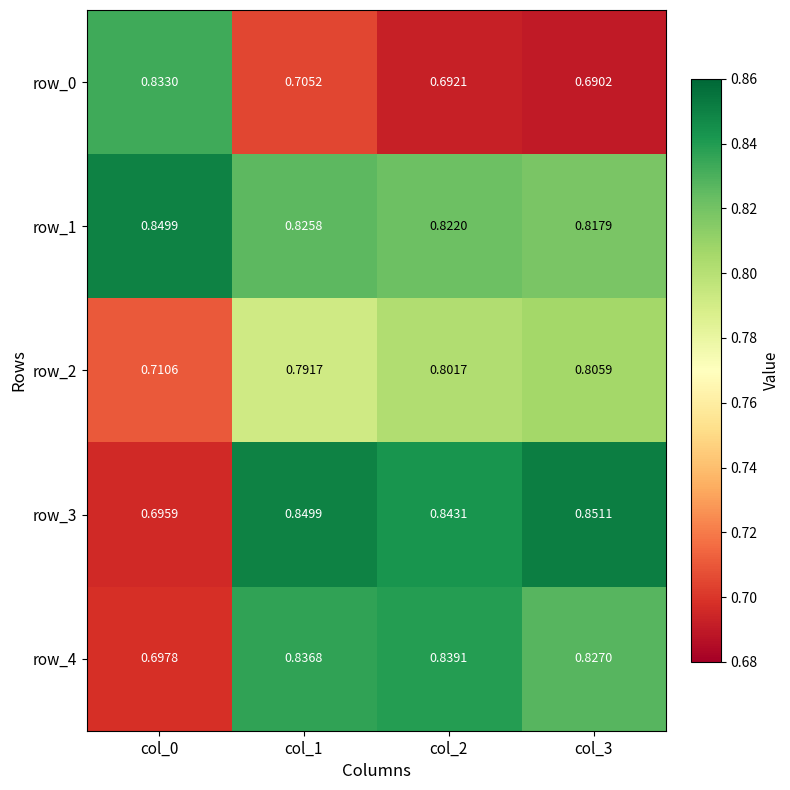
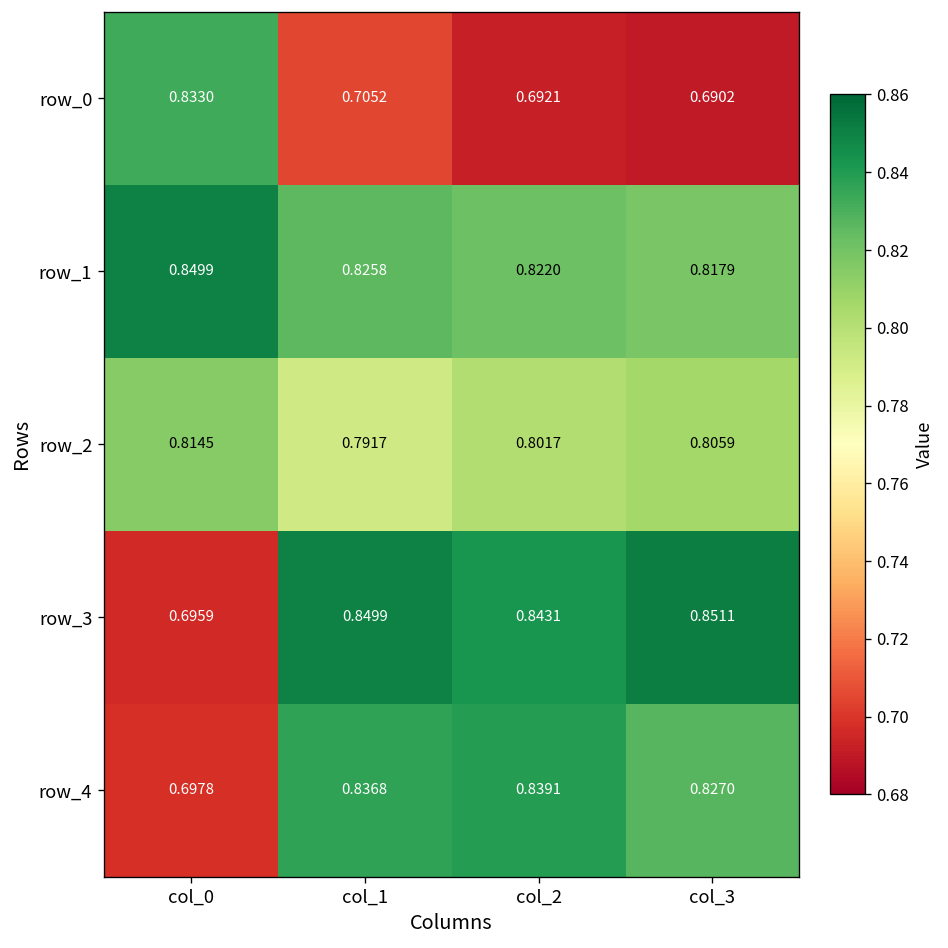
row_2, col_0: 0.7106 -> 0.8145
